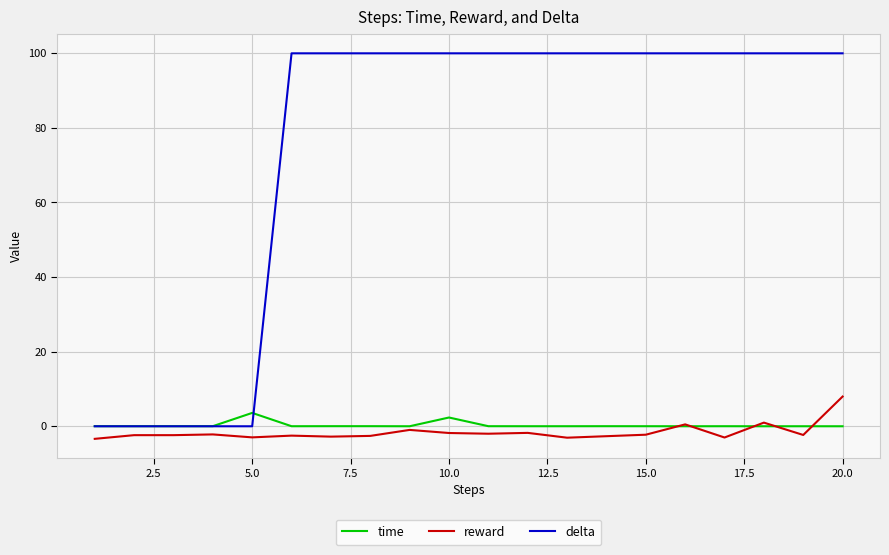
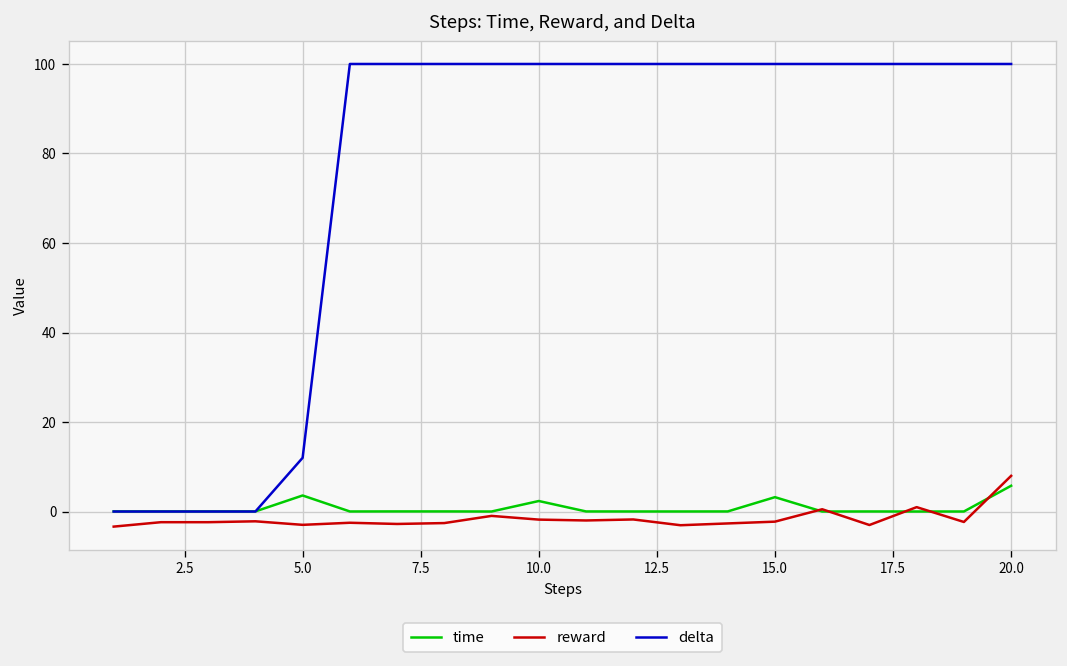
delta, 5.0: 0 -> 12
time, 15.0: 0 -> 3
time, 20.0: 0 -> 6
